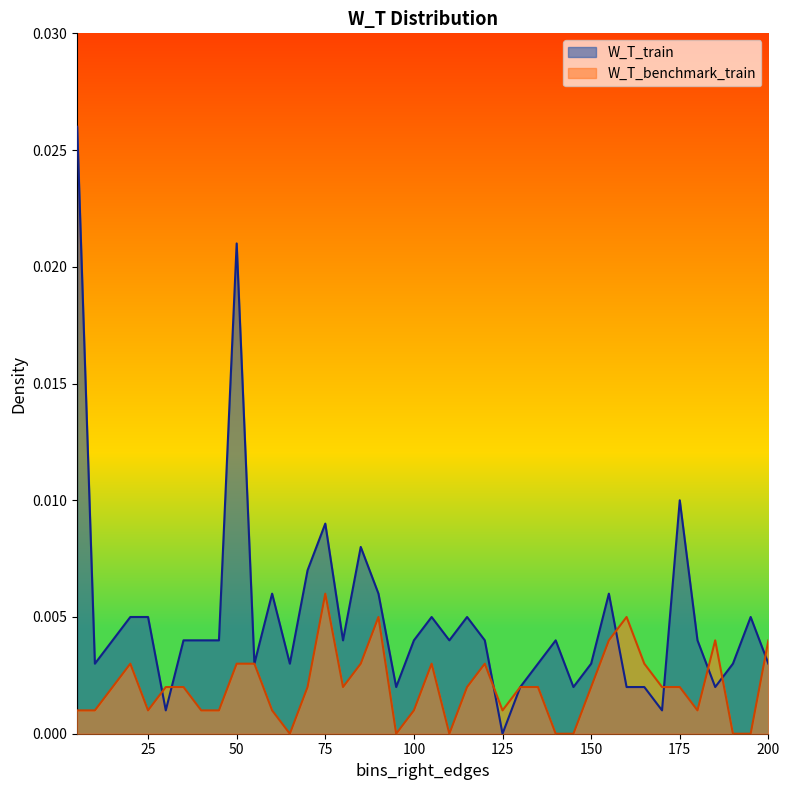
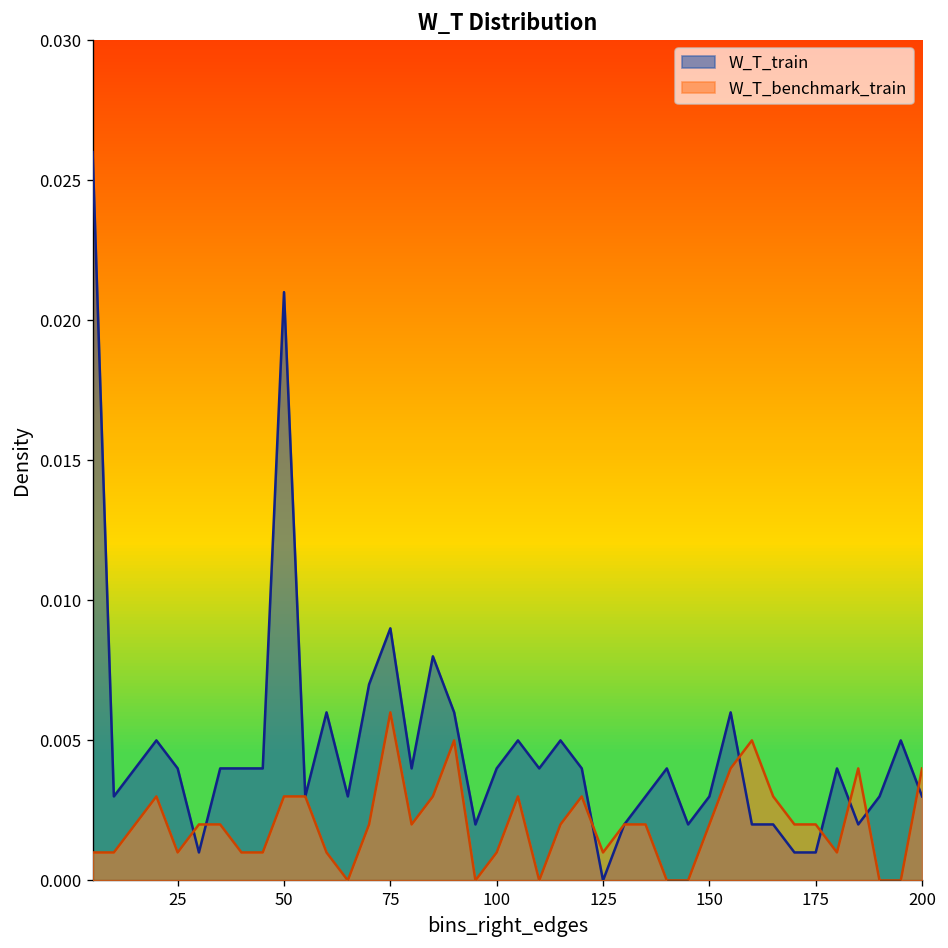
W_T_train, 25: 0.005 -> 0.004
W_T_train, 175: 0.010 -> 0.001
